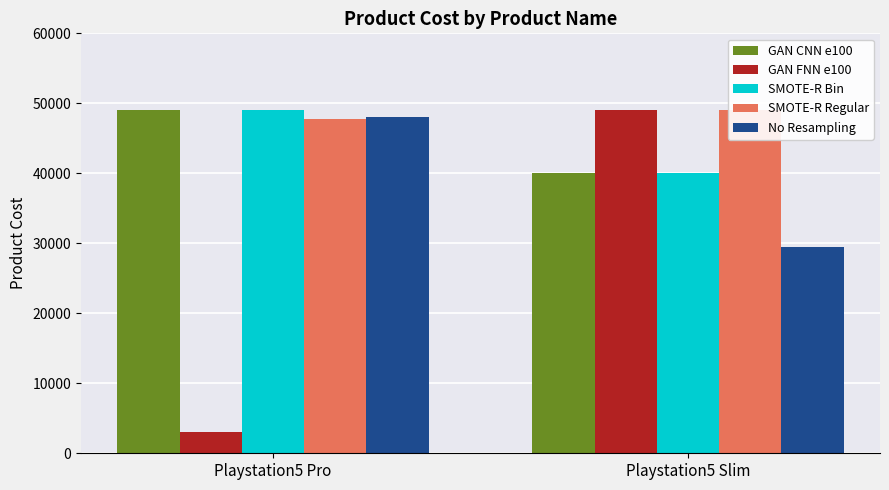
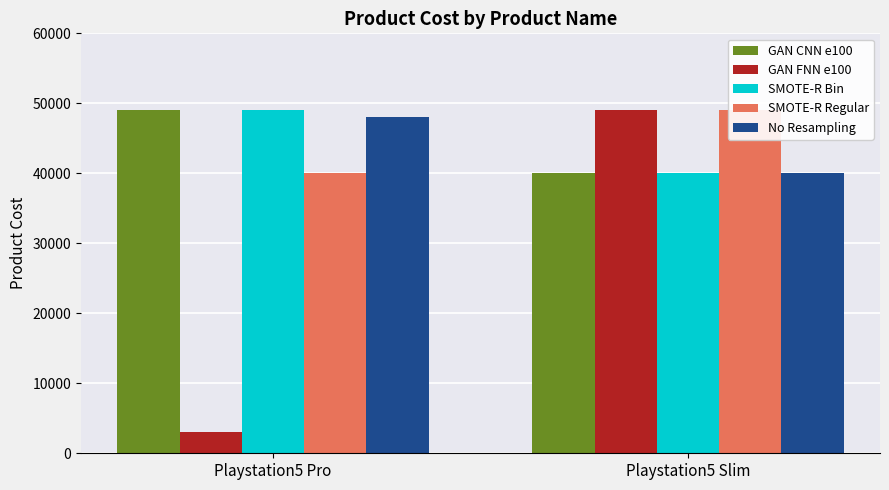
SMOTE-R Regular, Playstation5 Pro: 48000 -> 40000
No Resampling, Playstation5 Slim: 30000 -> 40000
